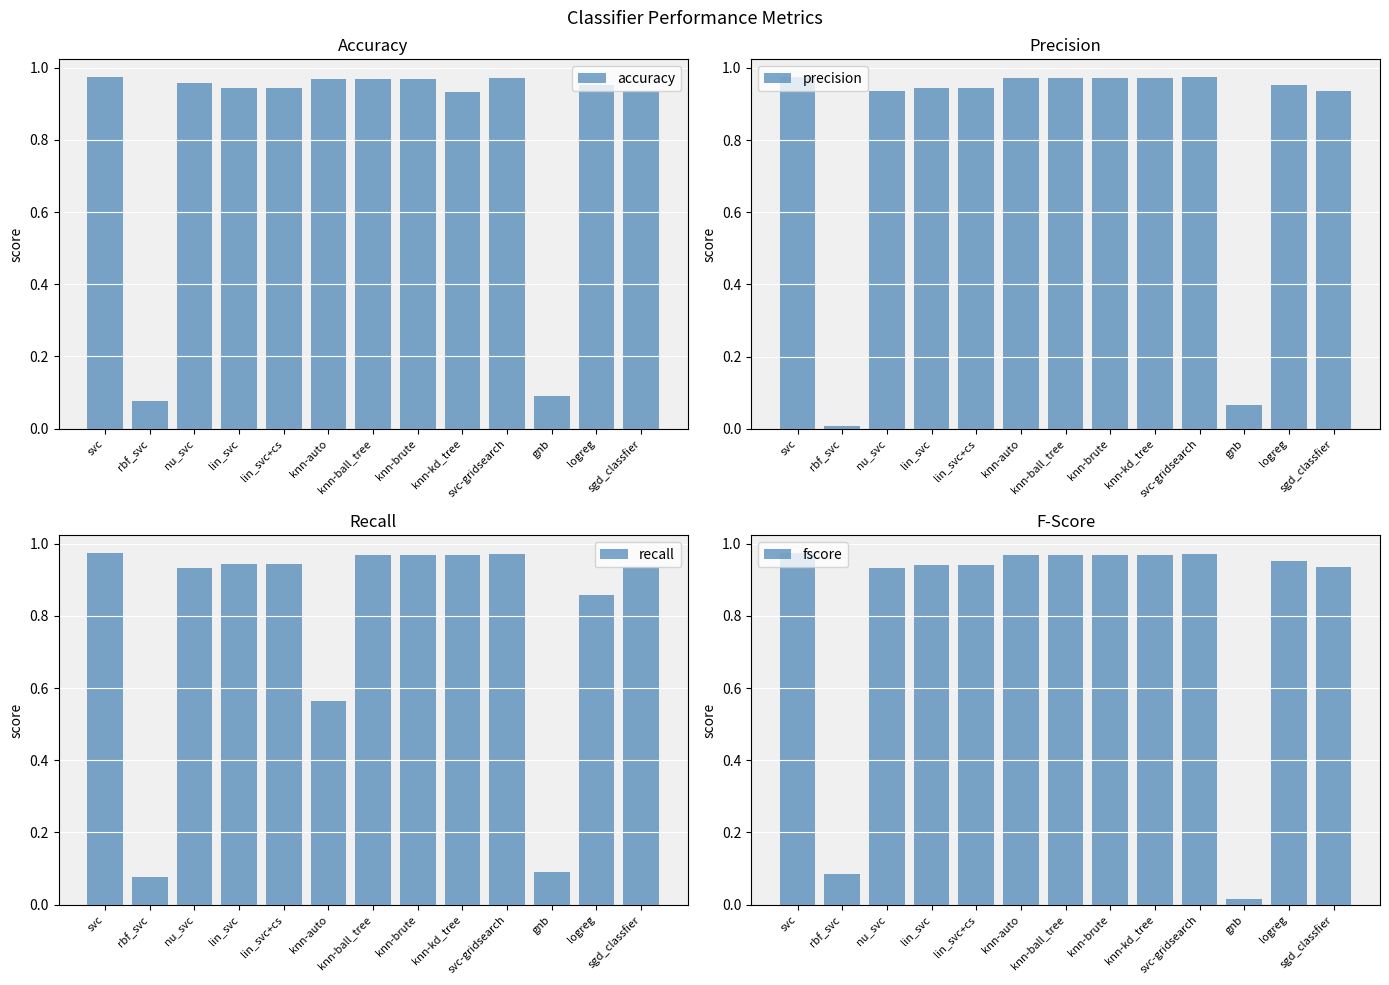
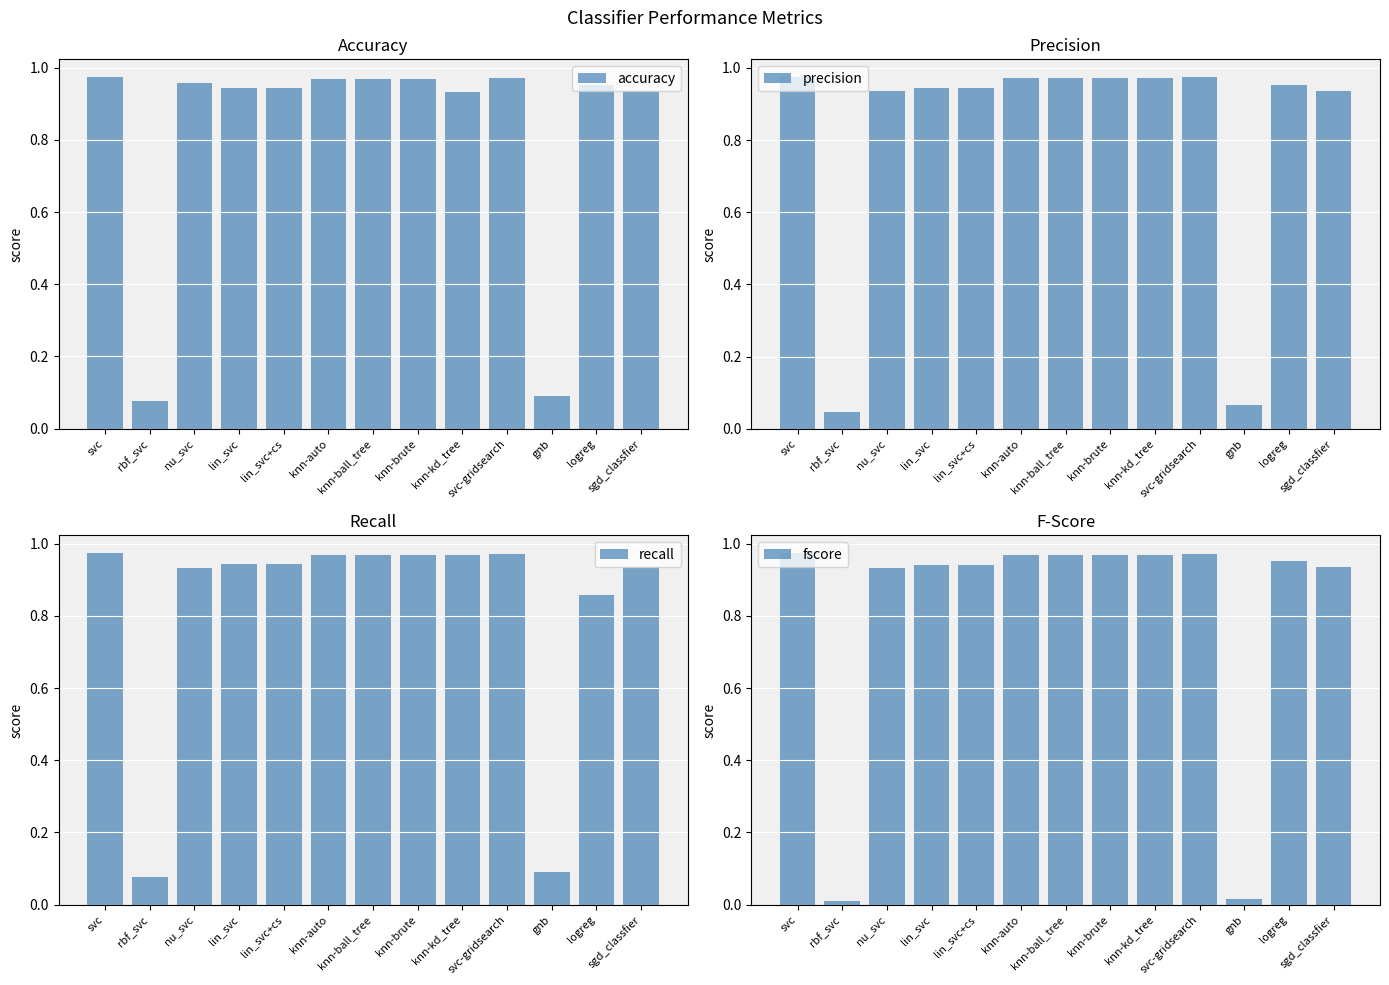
Precision, rbf_svc: 0.01 -> 0.05
Recall, knn-auto: 0.57 -> 0.97
F-Score, rbf_svc: 0.08 -> 0.01
